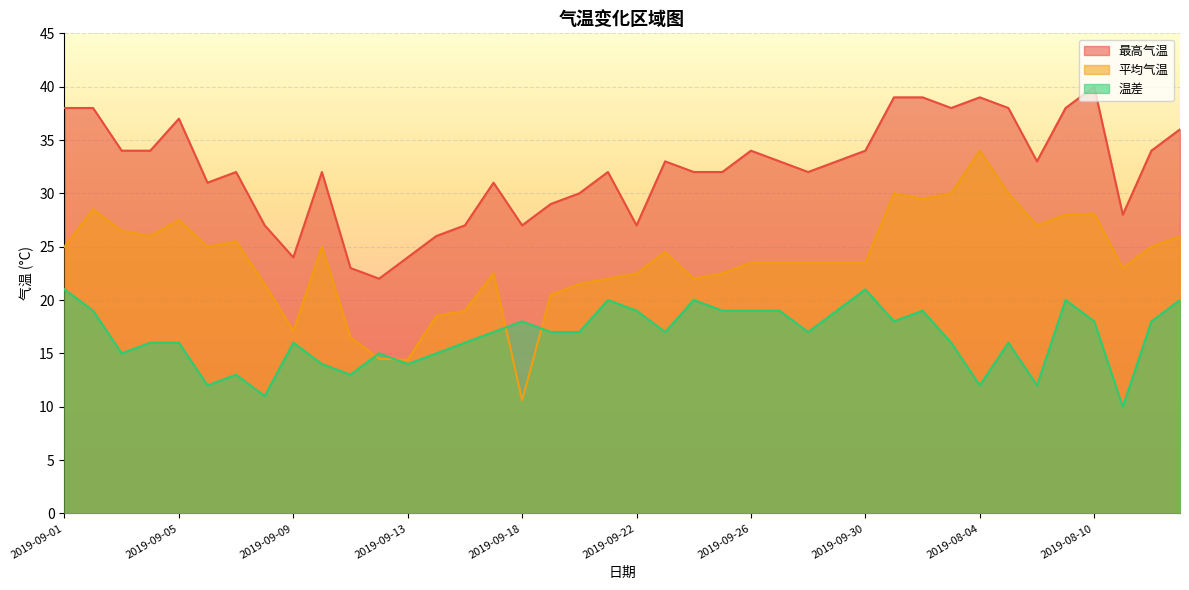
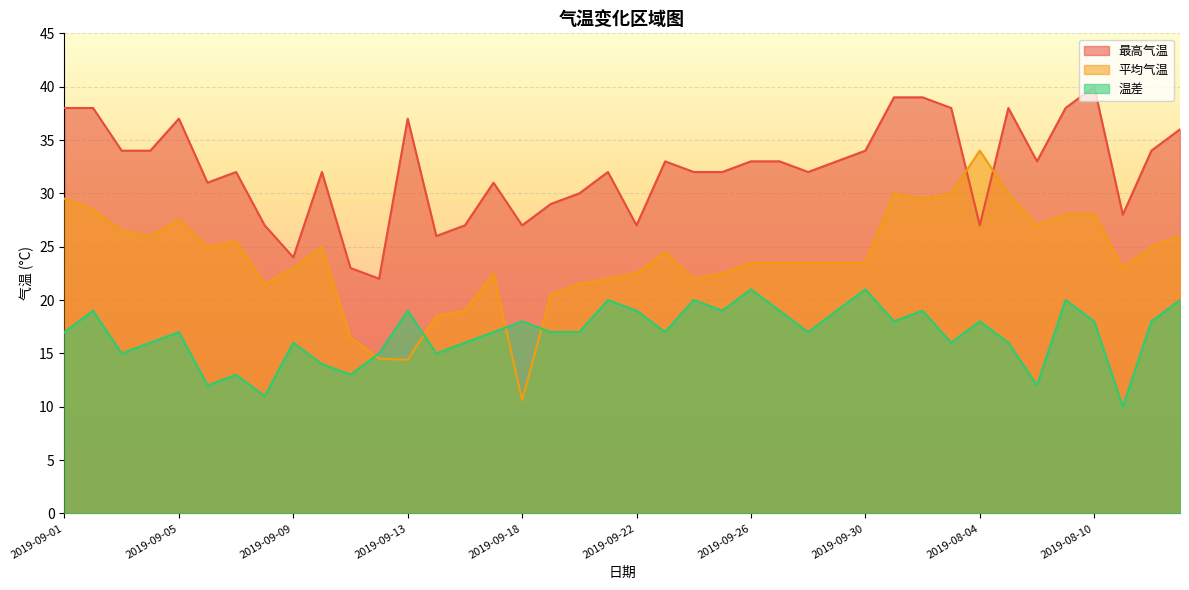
平均气温, 2019-09-01: 25.0 -> 29.5
温差, 2019-09-01: 21 -> 17
温差, 2019-09-05: 16 -> 17
平均气温, 2019-09-09: 17.1 -> 23.0
最高气温, 2019-09-13: 24 -> 37
温差, 2019-09-13: 14 -> 19
最高气温, 2019-09-26: 34 -> 33
温差, 2019-09-26: 19 -> 21
最高气温, 2019-08-04: 39 -> 27
温差, 2019-08-04: 12 -> 18
